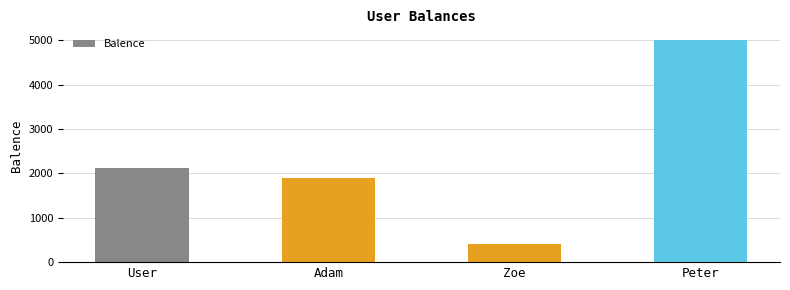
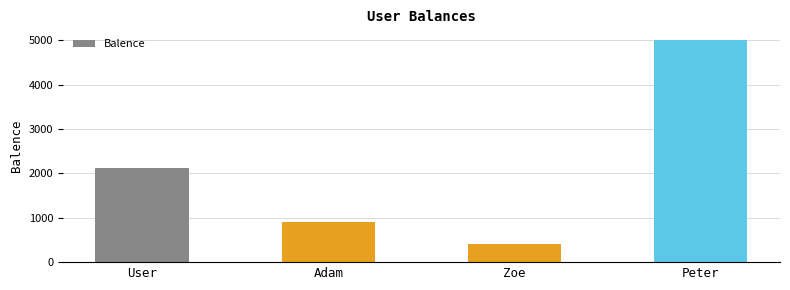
Adam: 1900 -> 900
